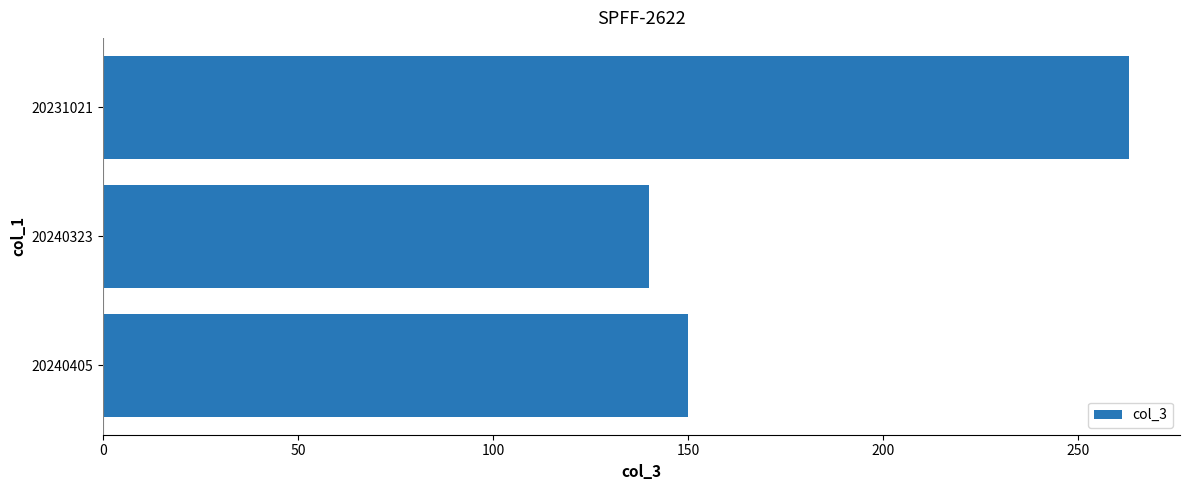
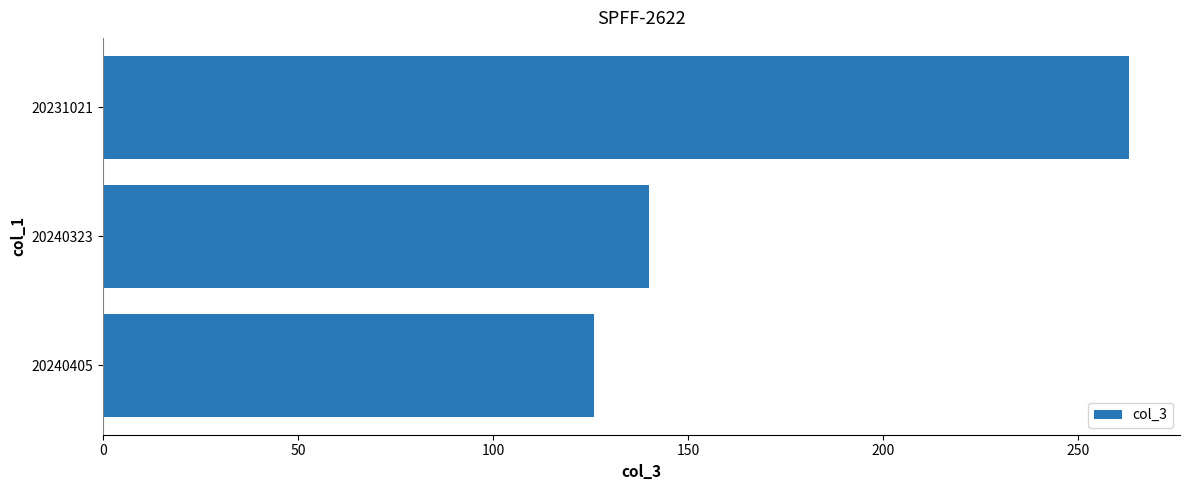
20240405: 150 -> 126
